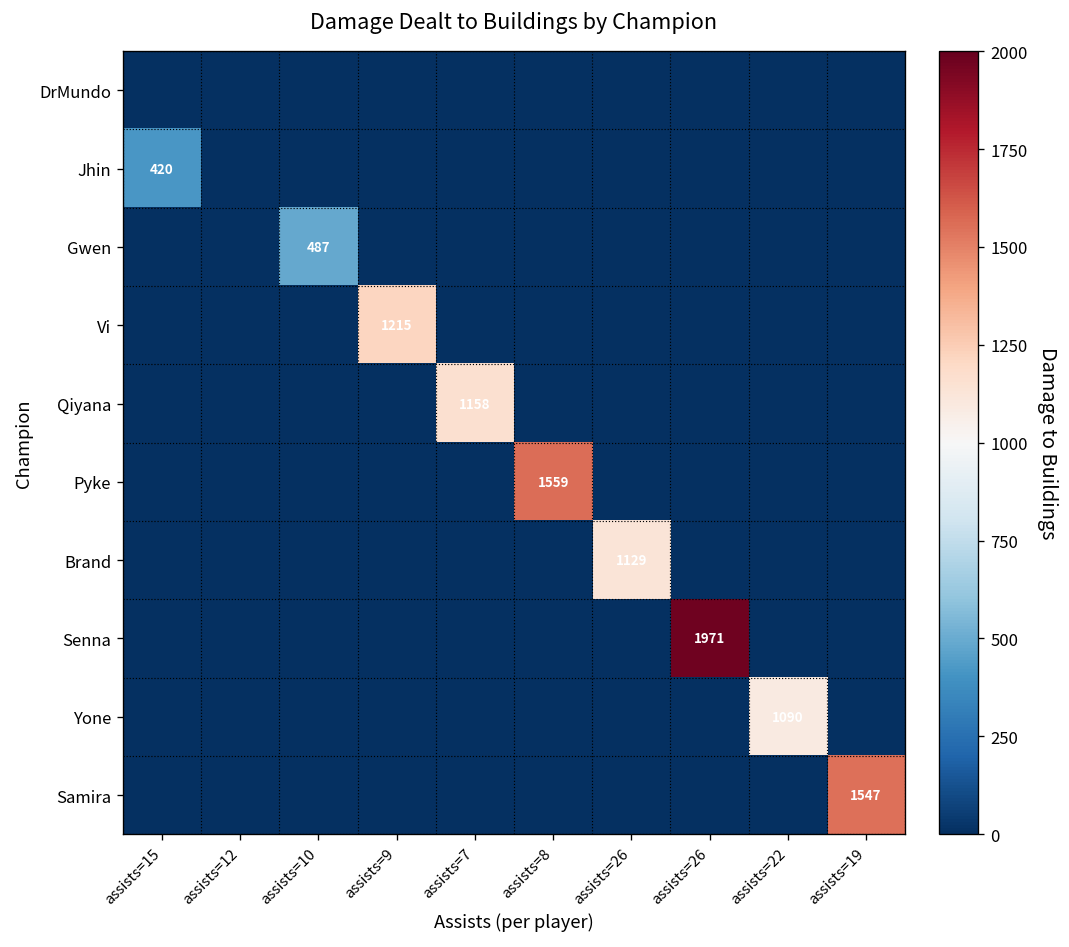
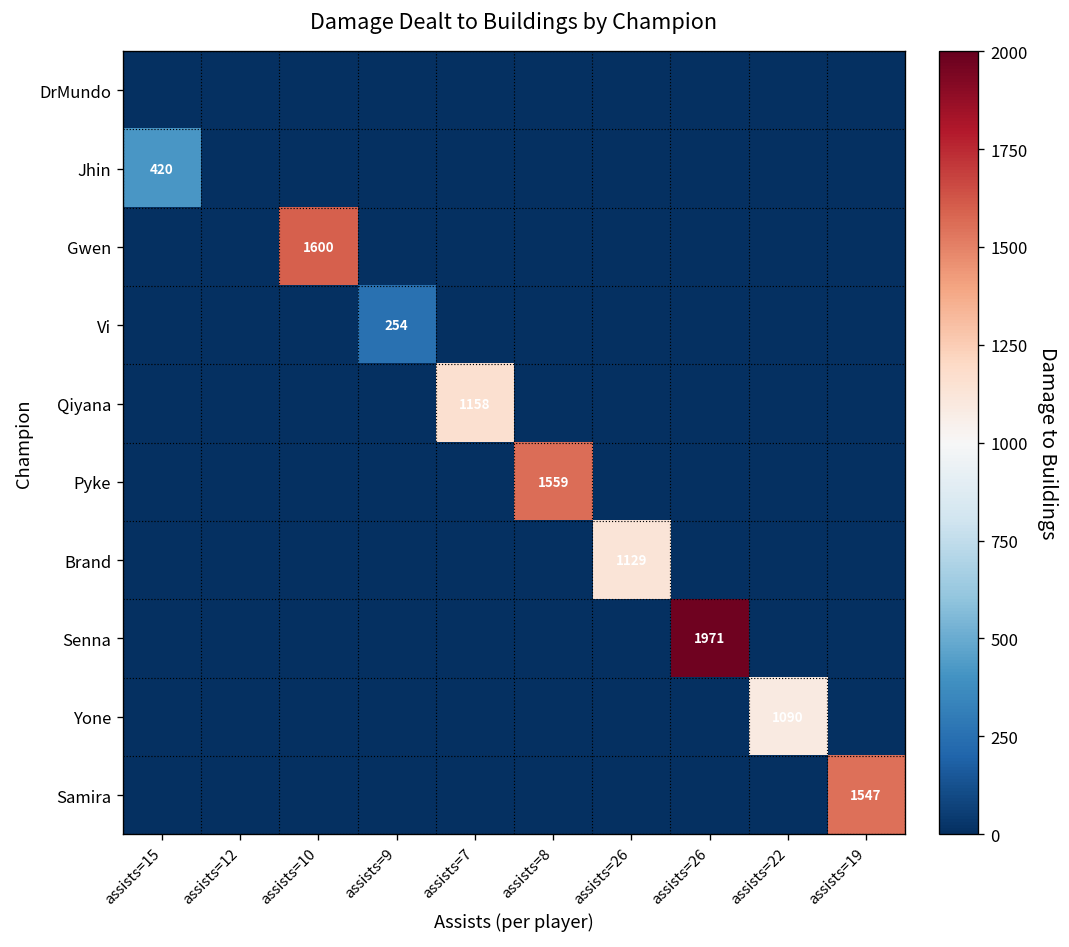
Gwen, assists=10: 487 -> 1600
Vi, assists=9: 1215 -> 254
